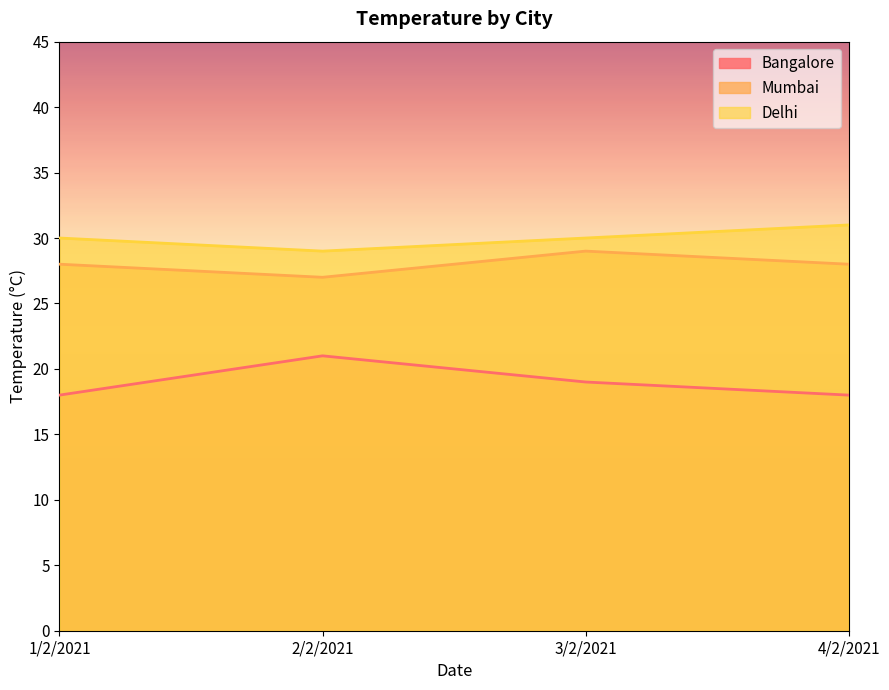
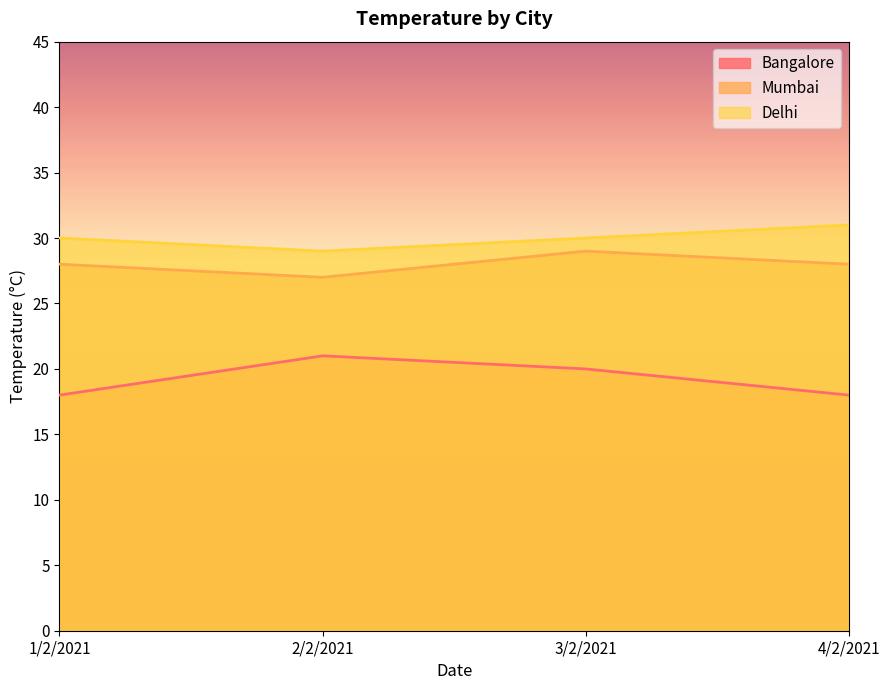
Bangalore, 3/2/2021: 19 -> 20
